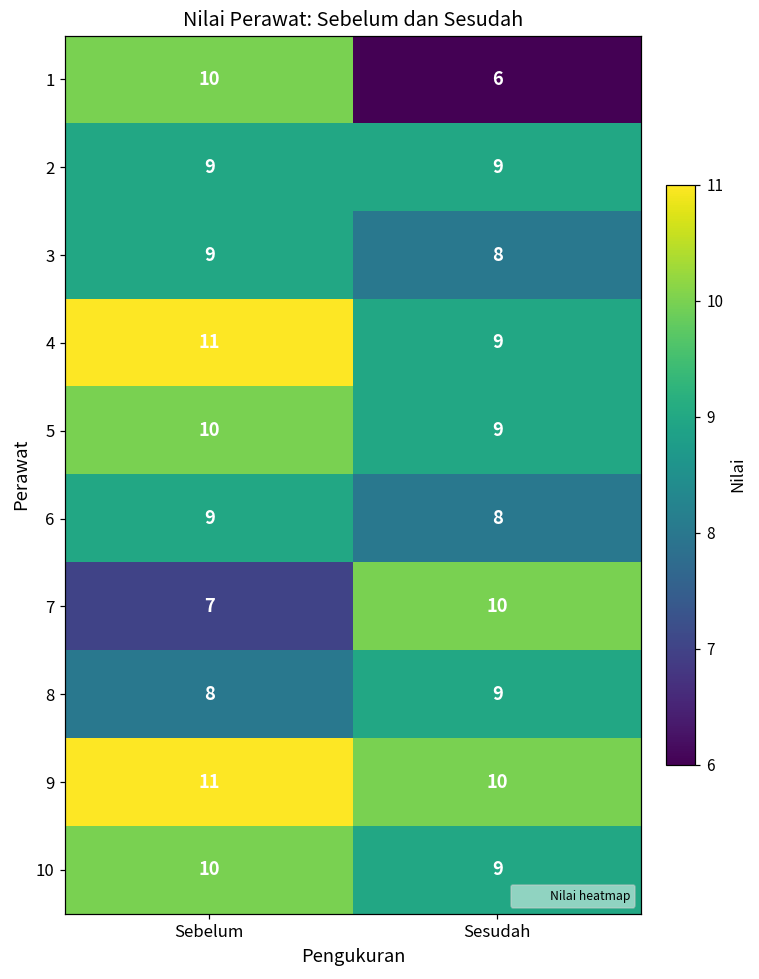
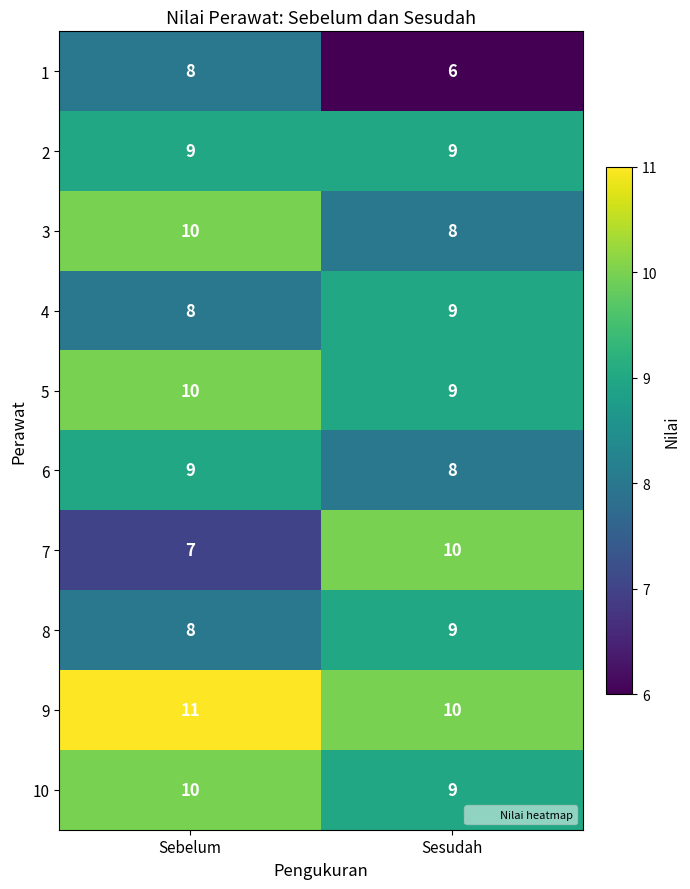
1, Sebelum: 10 -> 8
3, Sebelum: 9 -> 10
4, Sebelum: 11 -> 8
